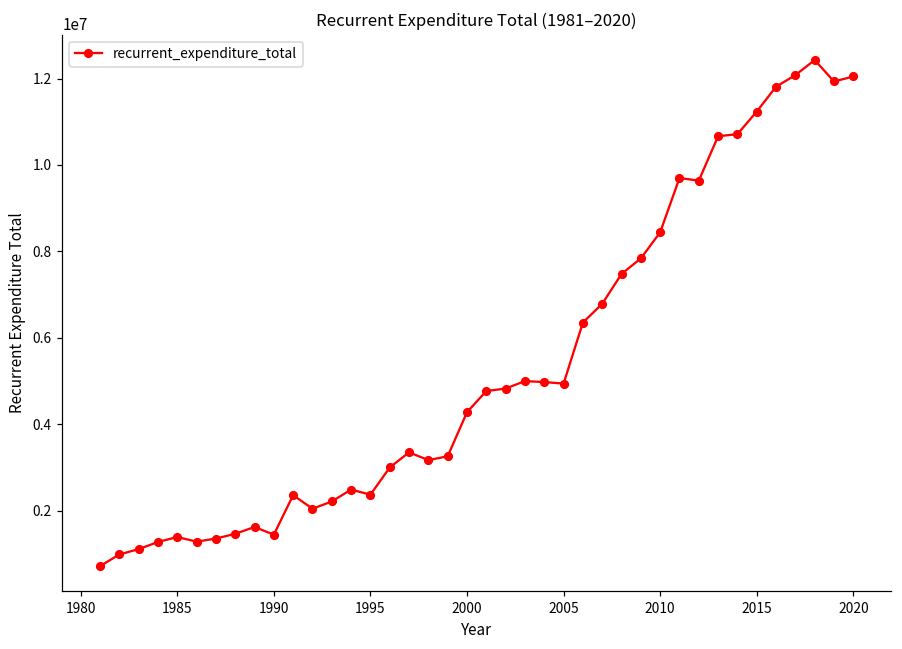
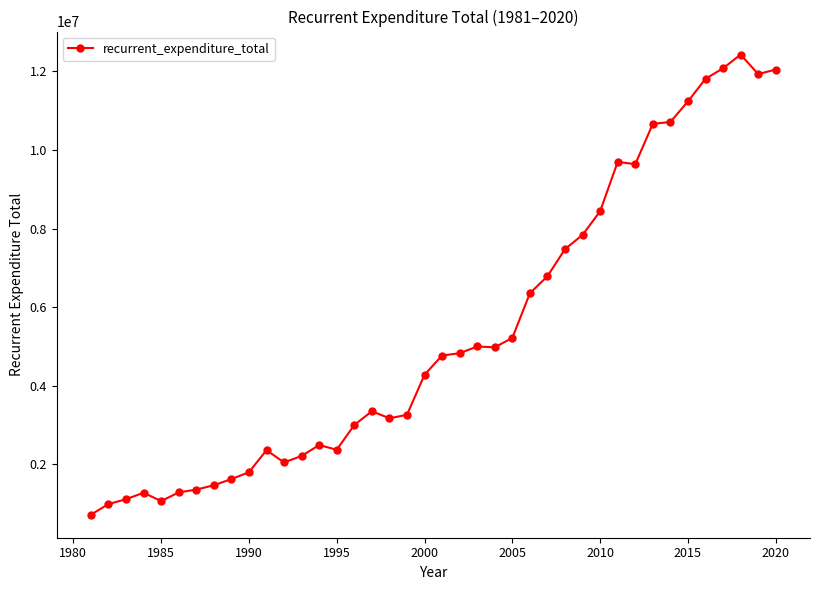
1985: 1400000 -> 1100000
1990: 1400000 -> 1800000
2005: 4900000 -> 5200000
